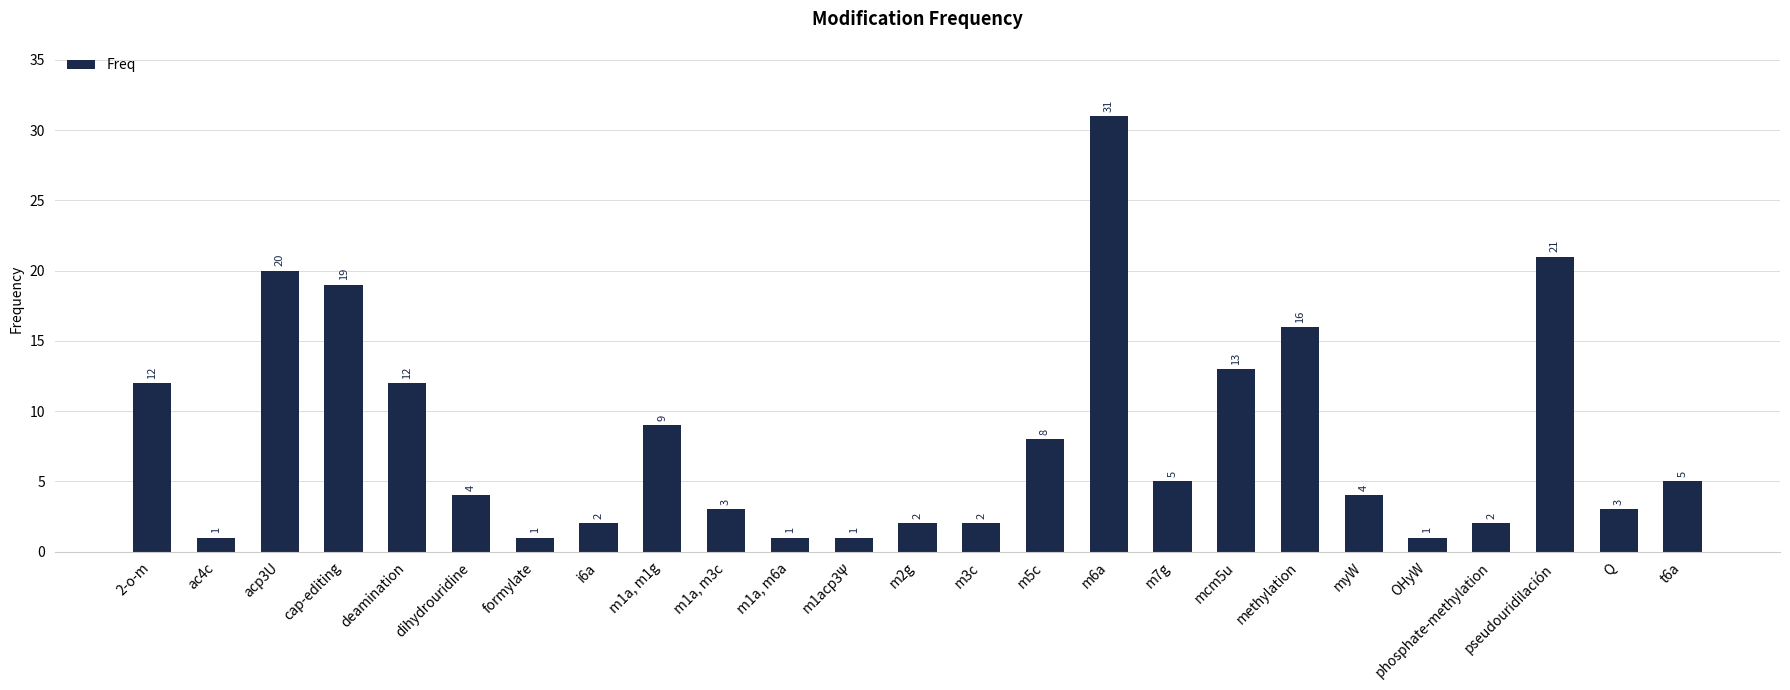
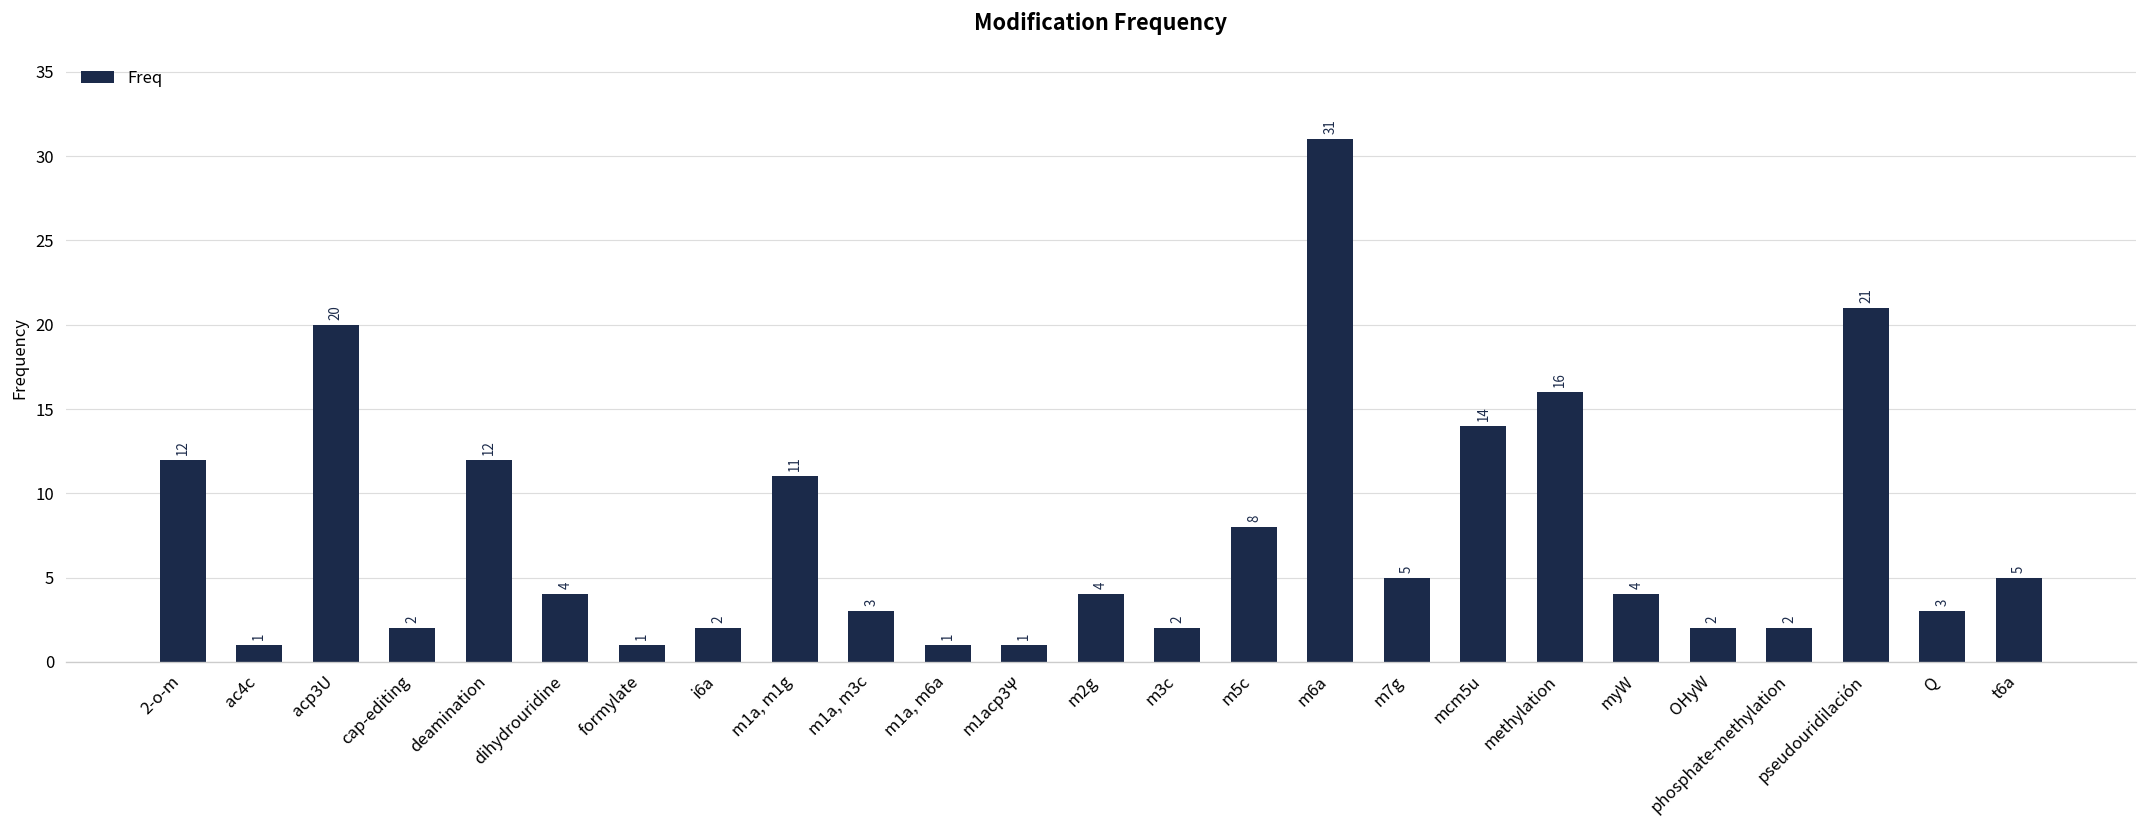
cap-editing: 19 -> 2
m1a, m1g: 9 -> 11
m2g: 2 -> 4
mcm5u: 13 -> 14
OHyW: 1 -> 2
